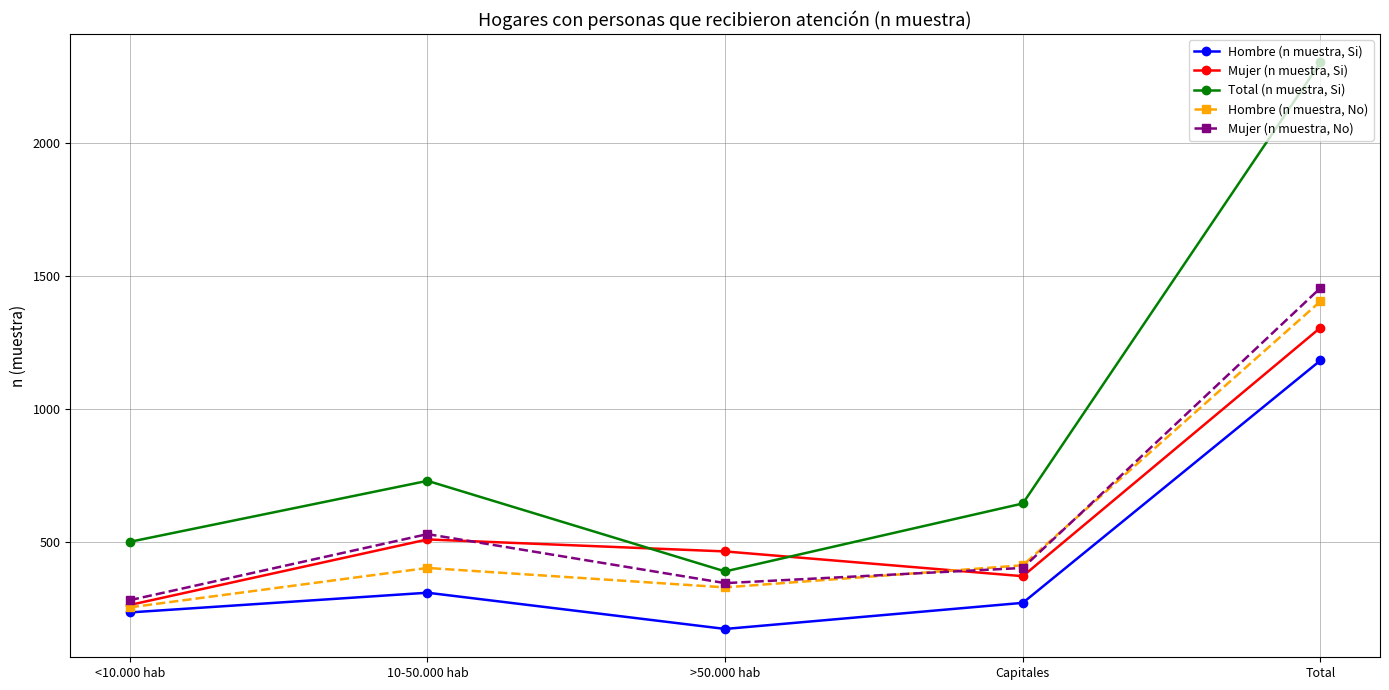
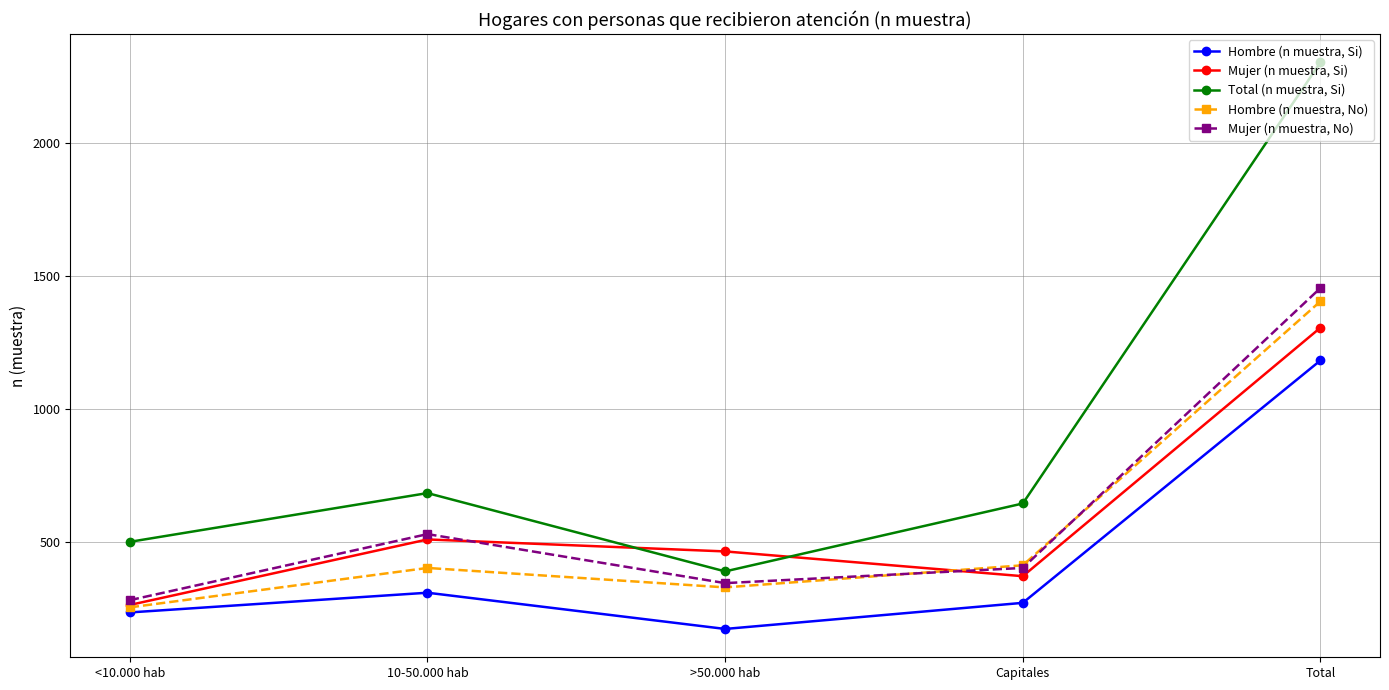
Total (n muestra, Si), 10-50.000 hab: 730 -> 690
